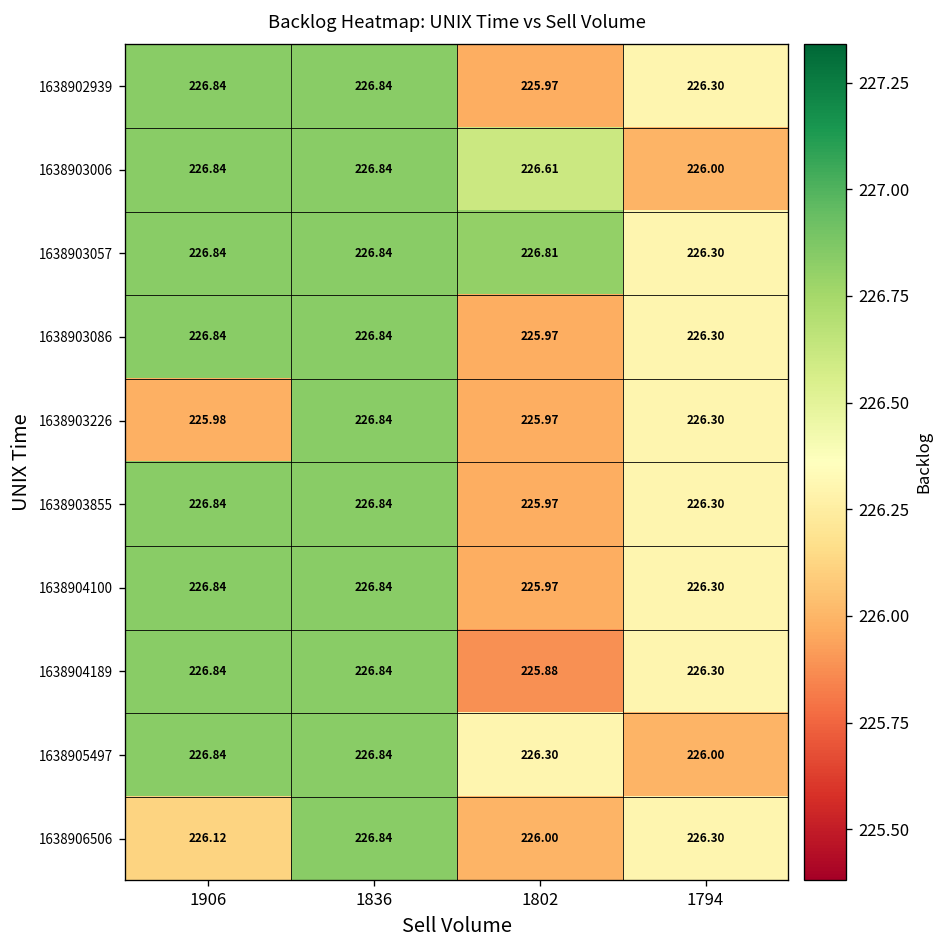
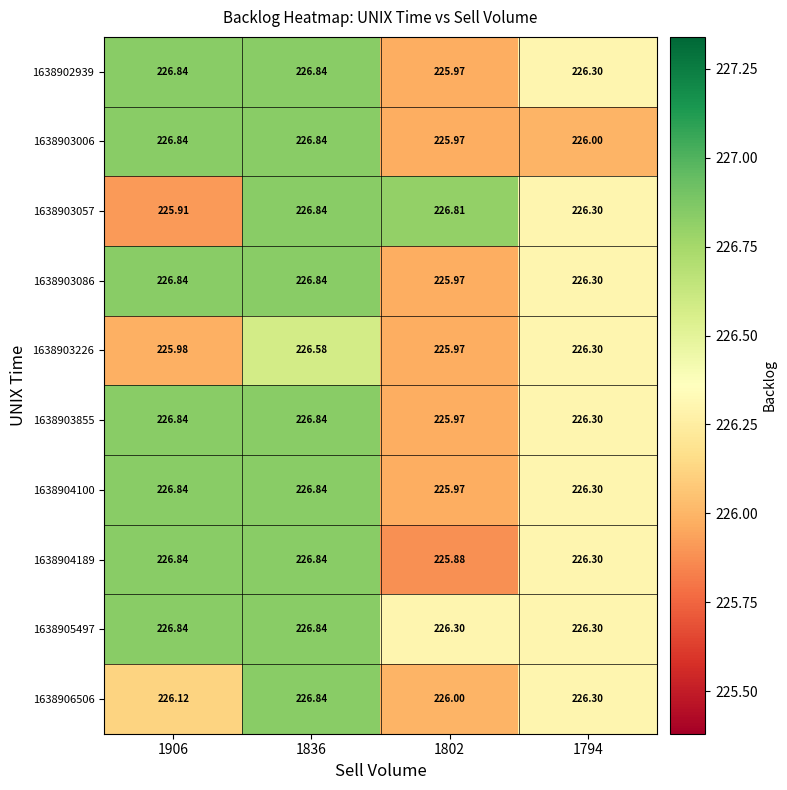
1638903006, 1802: 226.61 -> 225.97
1638903057, 1906: 226.84 -> 225.91
1638903226, 1836: 226.84 -> 226.58
1638905497, 1794: 226.00 -> 226.30
